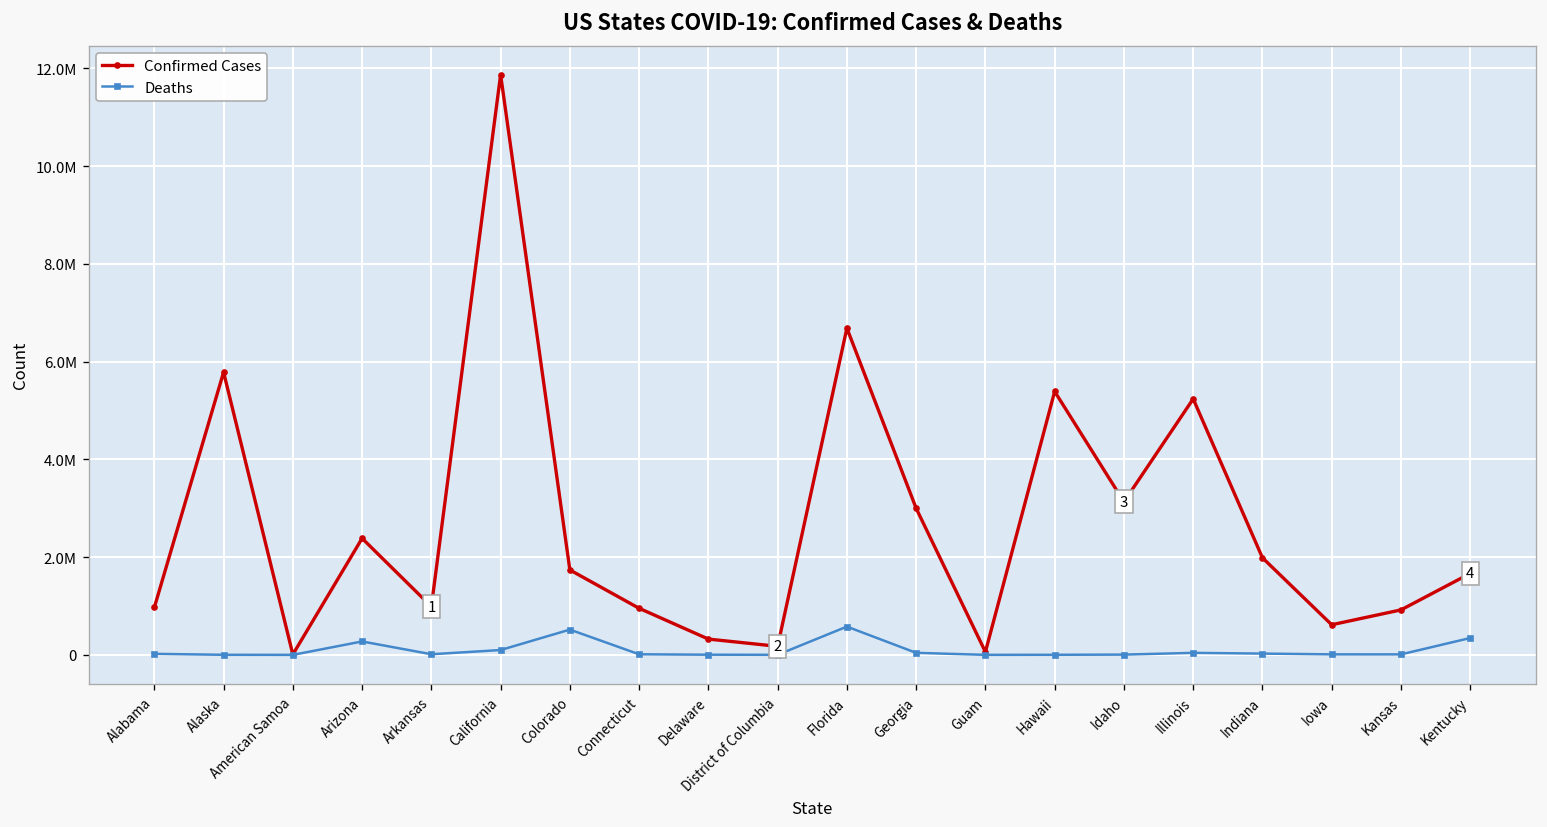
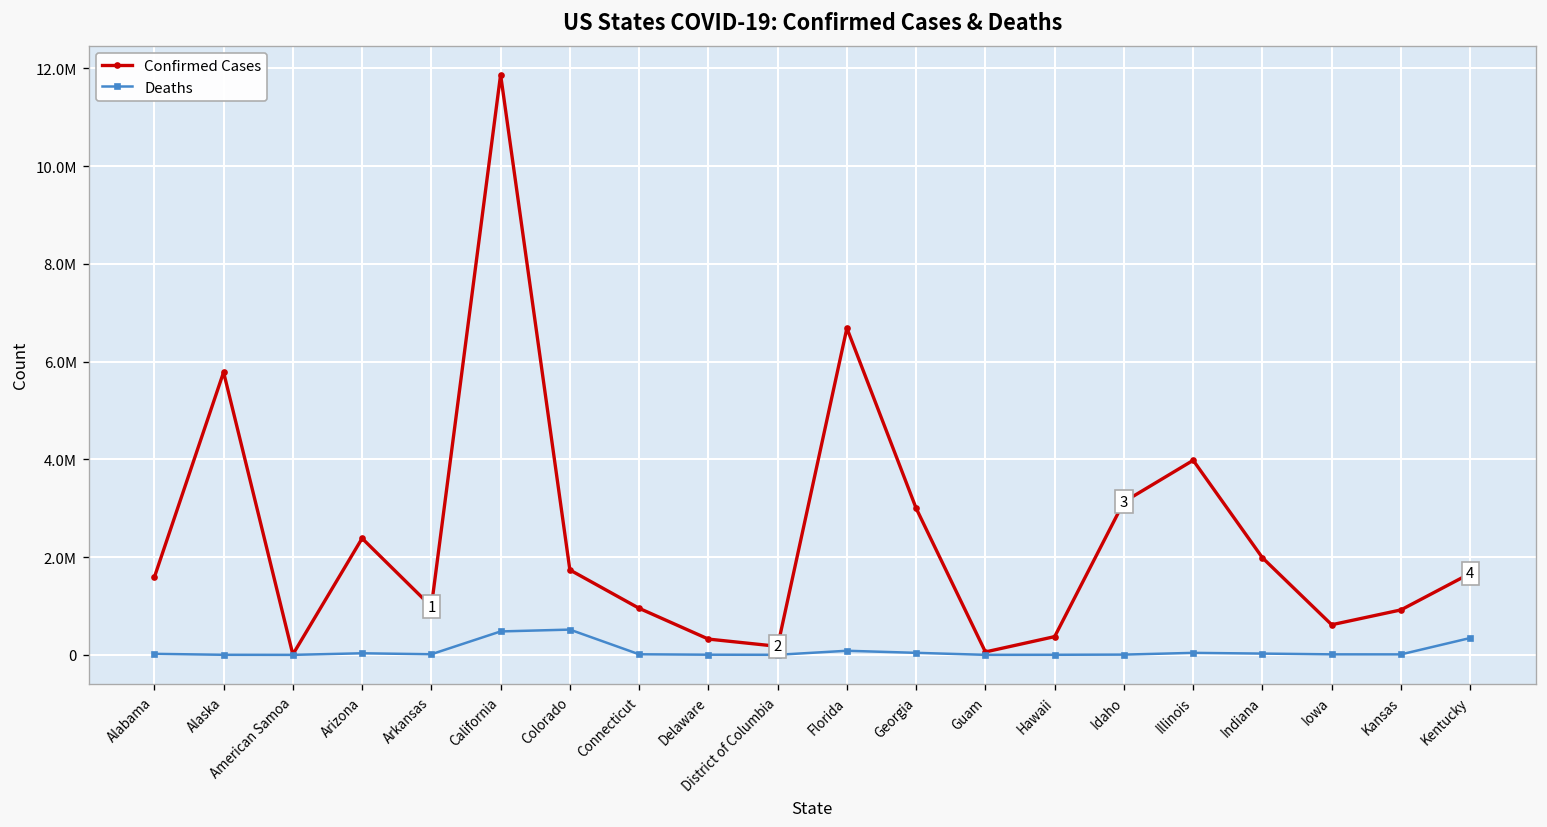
Confirmed Cases, Alabama: 1000000 -> 1600000
Deaths, Arizona: 300000 -> 0
Deaths, California: 100000 -> 500000
Deaths, Florida: 600000 -> 100000
Confirmed Cases, Hawaii: 5400000 -> 400000
Confirmed Cases, Illinois: 5200000 -> 4000000
